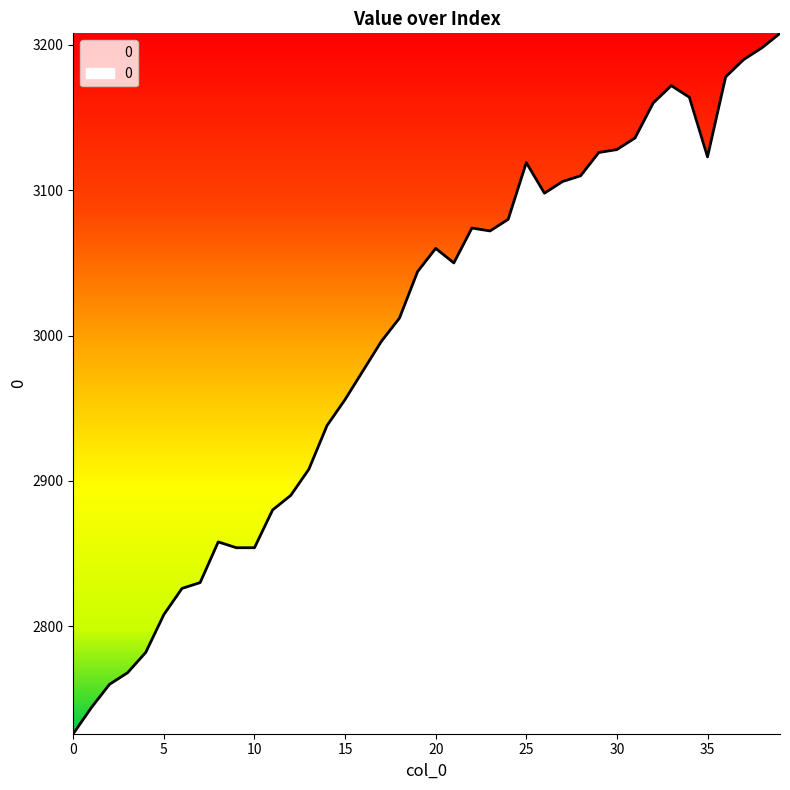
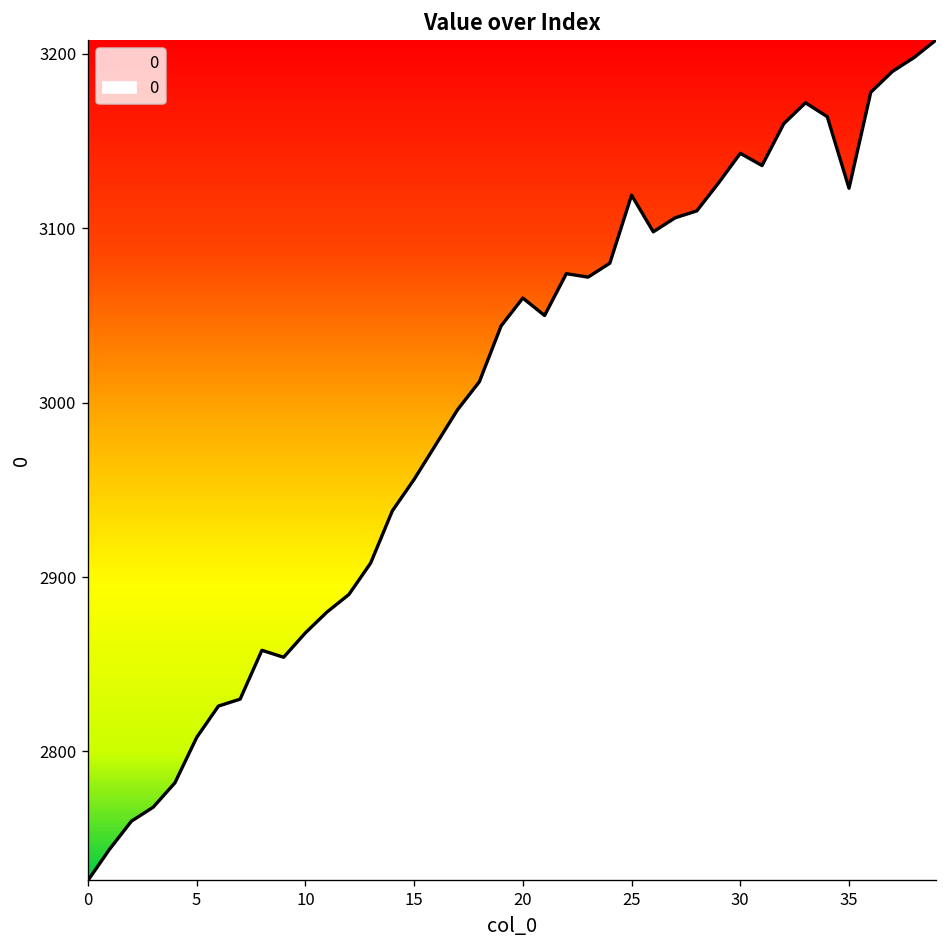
10: 2854 -> 2868
30: 3128 -> 3143
